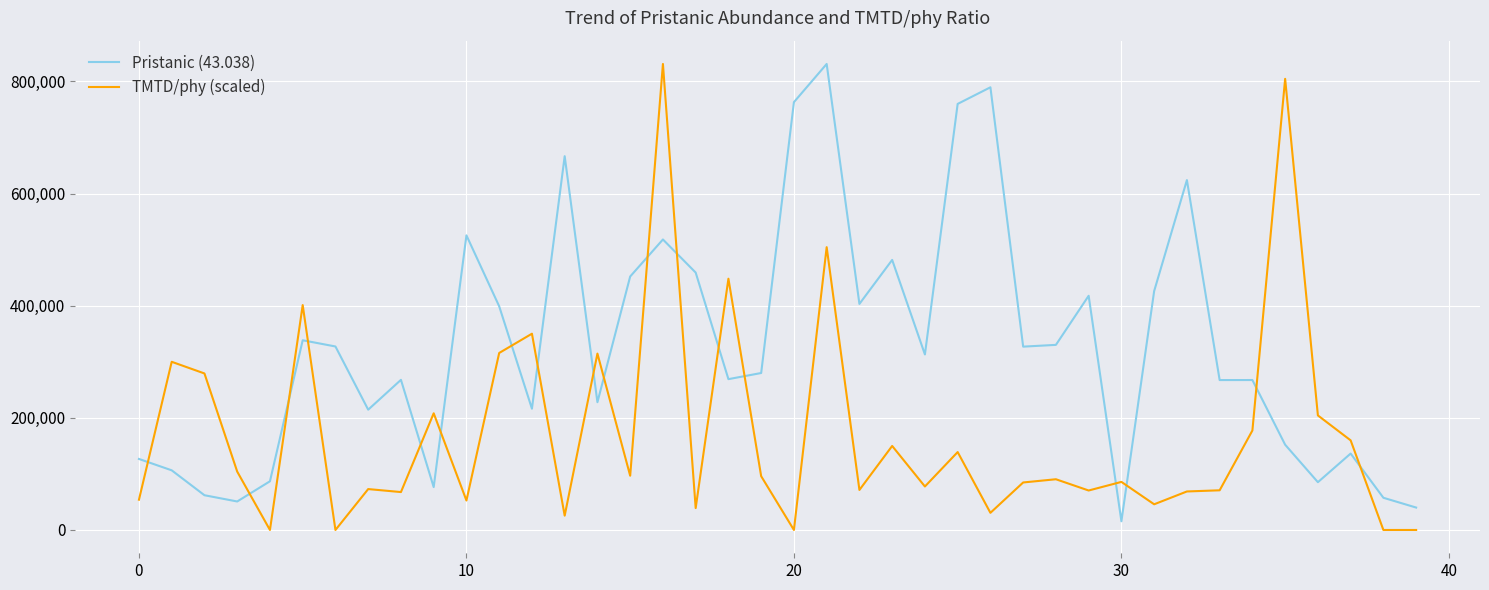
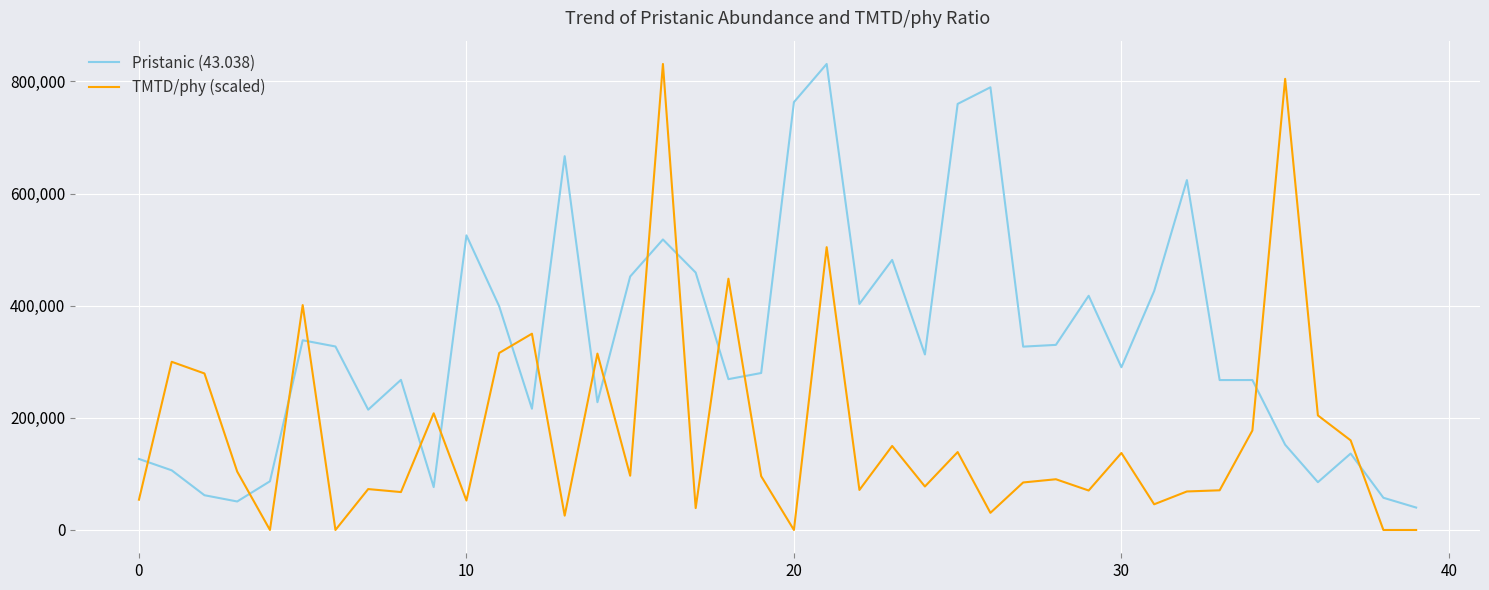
Pristanic (43.038), 30: 20,000 -> 290,000
TMTD/phy (scaled), 30: 90,000 -> 140,000
